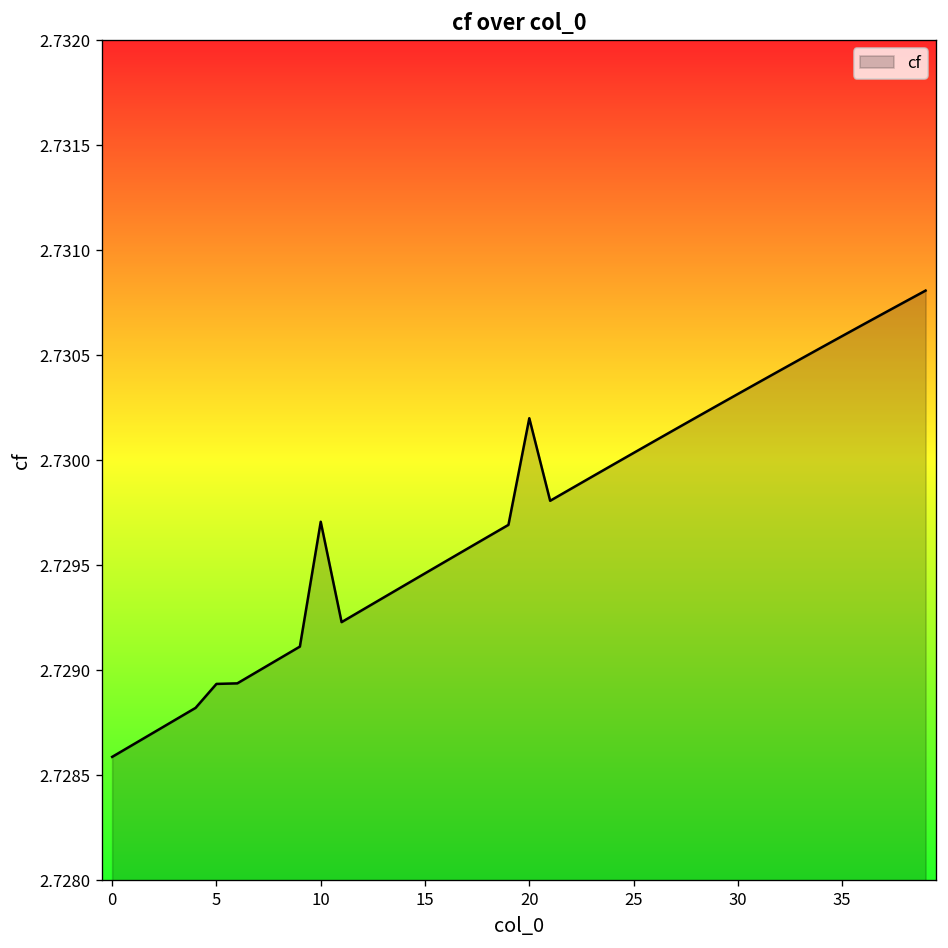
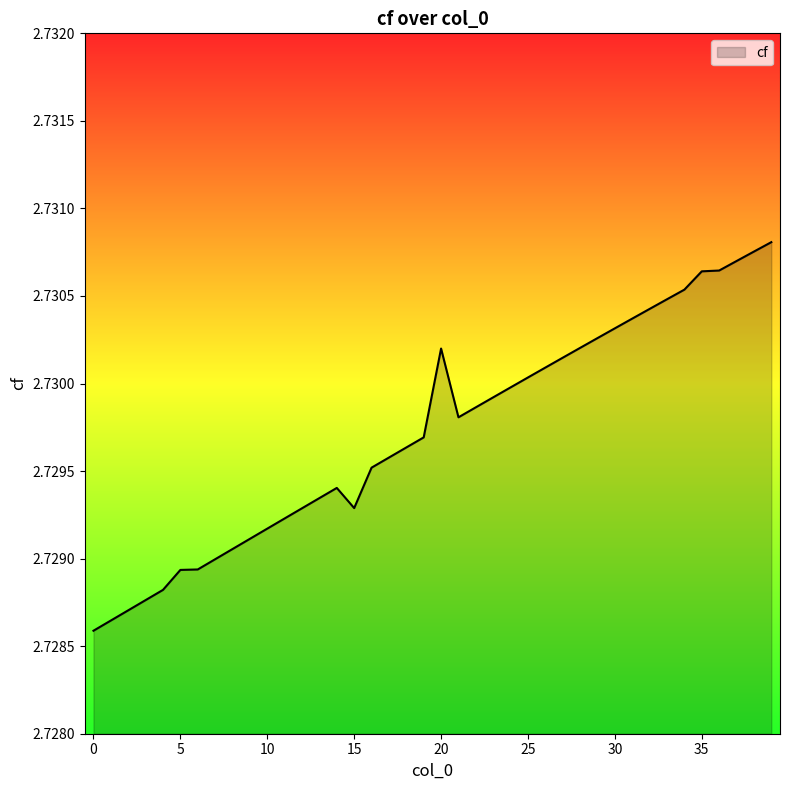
10: 2.72971 -> 2.72917
15: 2.72946 -> 2.72929
35: 2.73059 -> 2.73064
